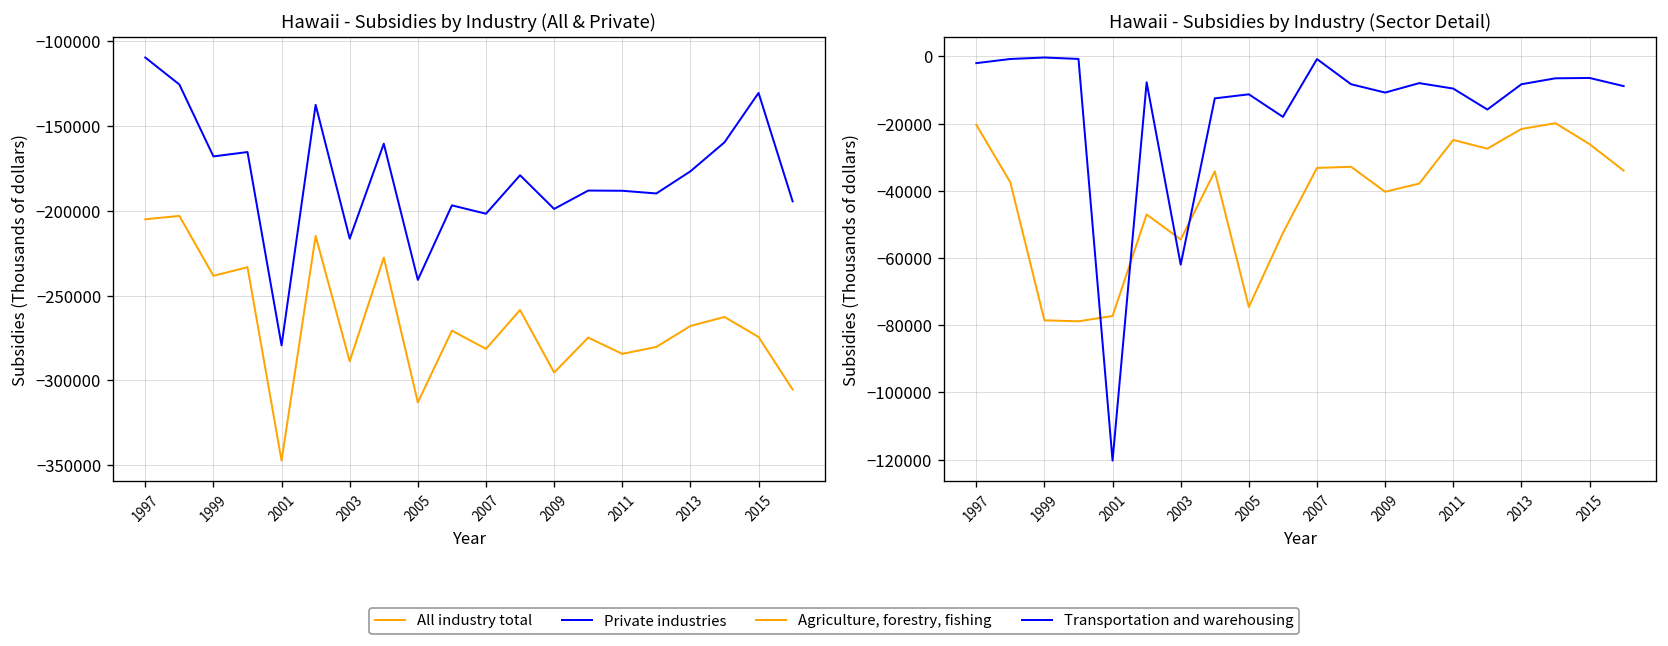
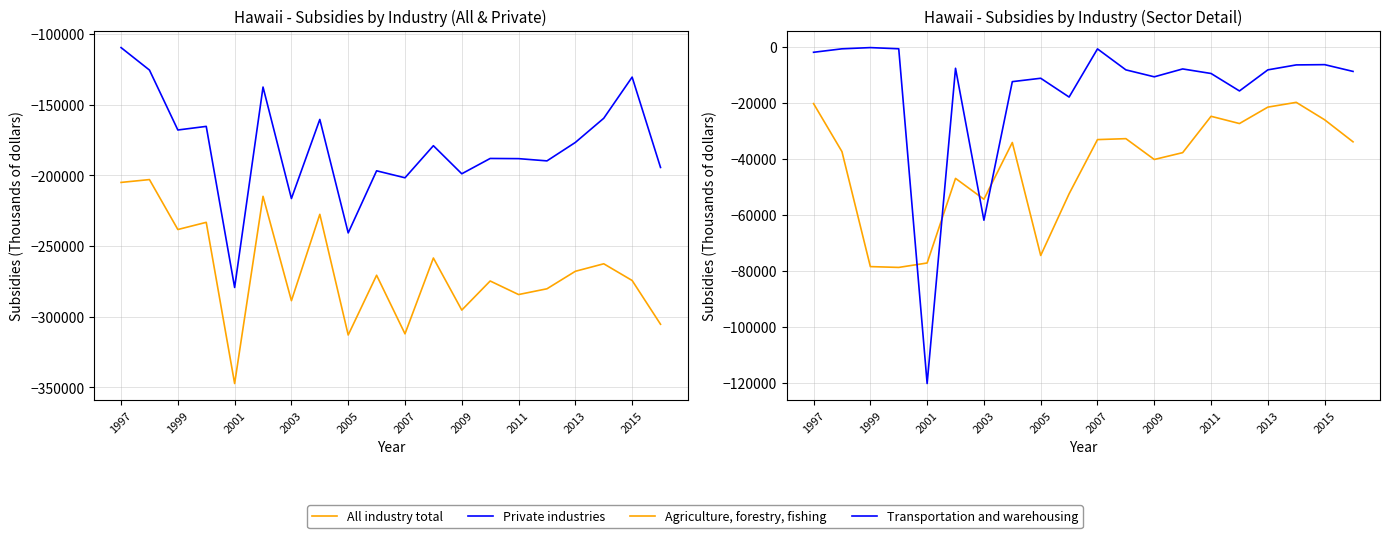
Hawaii - Subsidies by Industry (All & Private), All industry total, 2007: -281000 -> -312000
